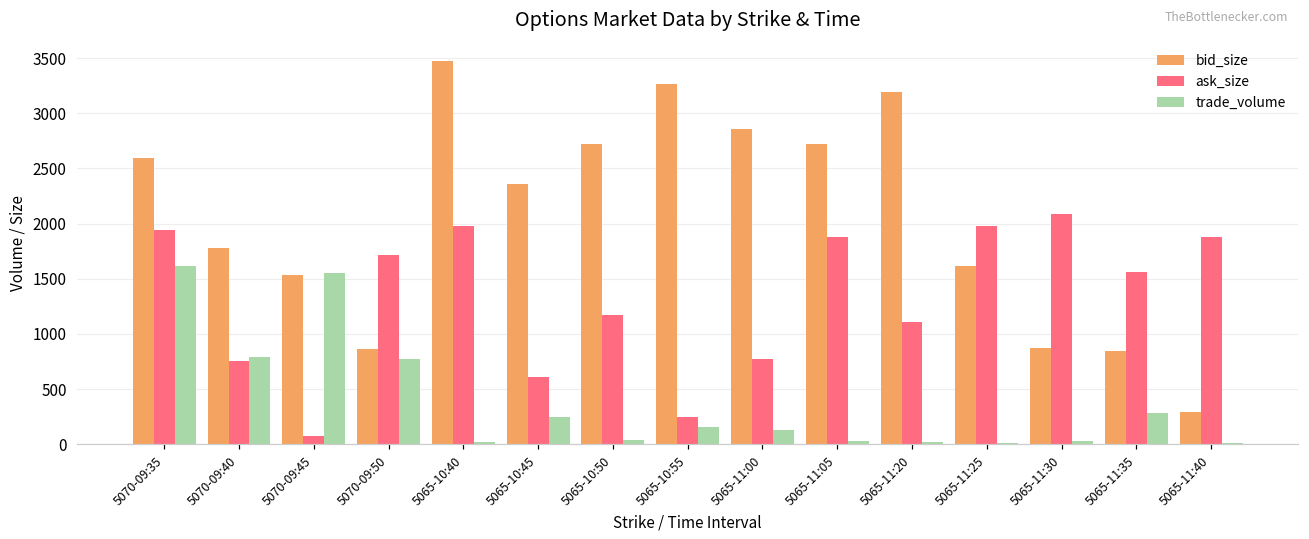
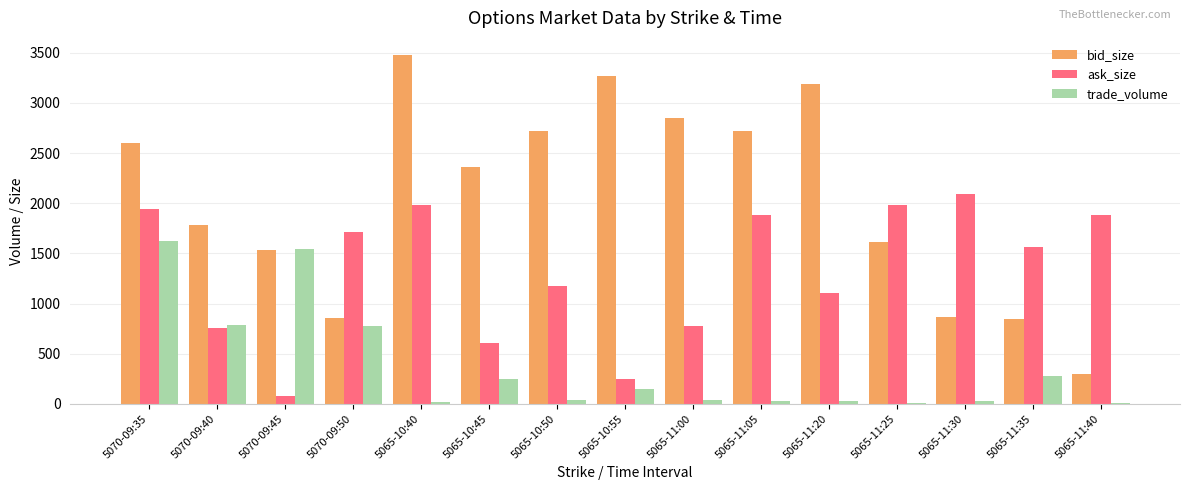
trade_volume, 5065-11:00: 130 -> 40
